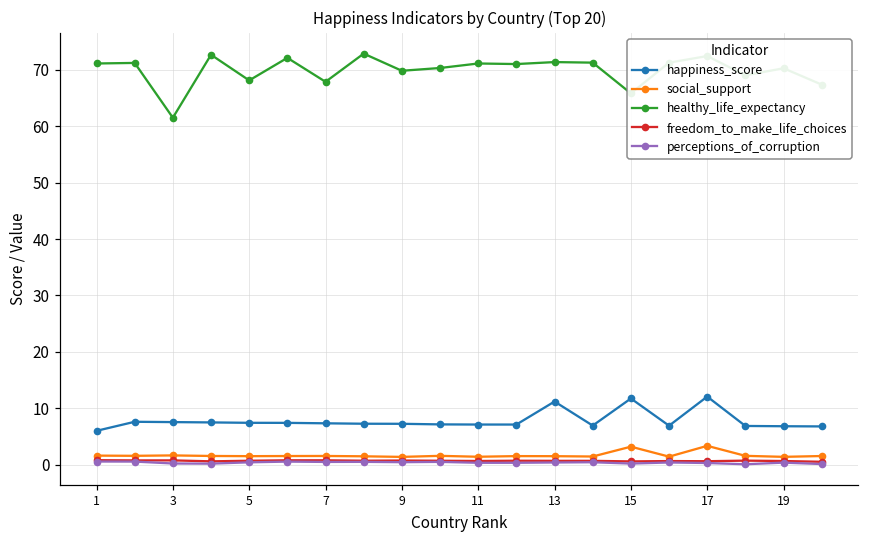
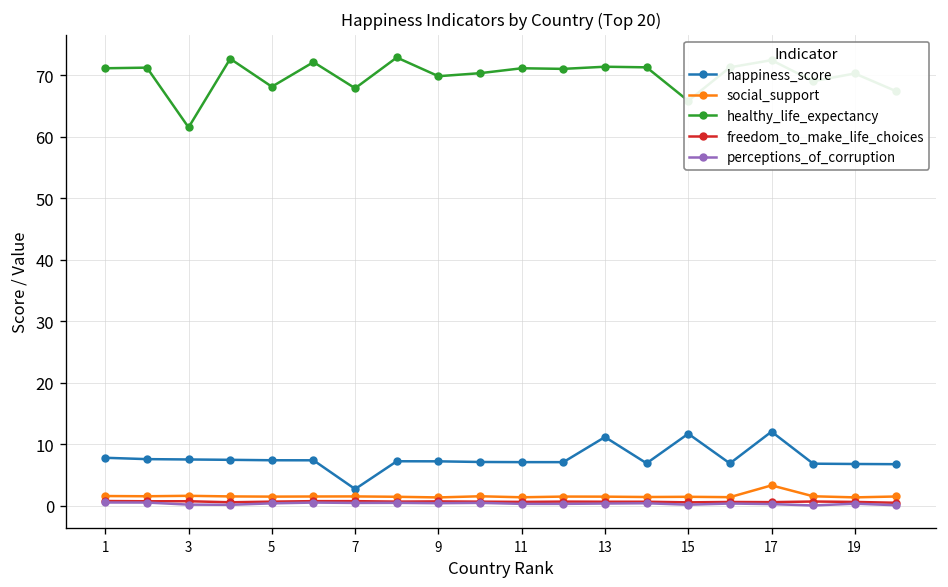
happiness_score, 1: 6 -> 8
happiness_score, 7: 7 -> 3
social_support, 15: 3 -> 1
